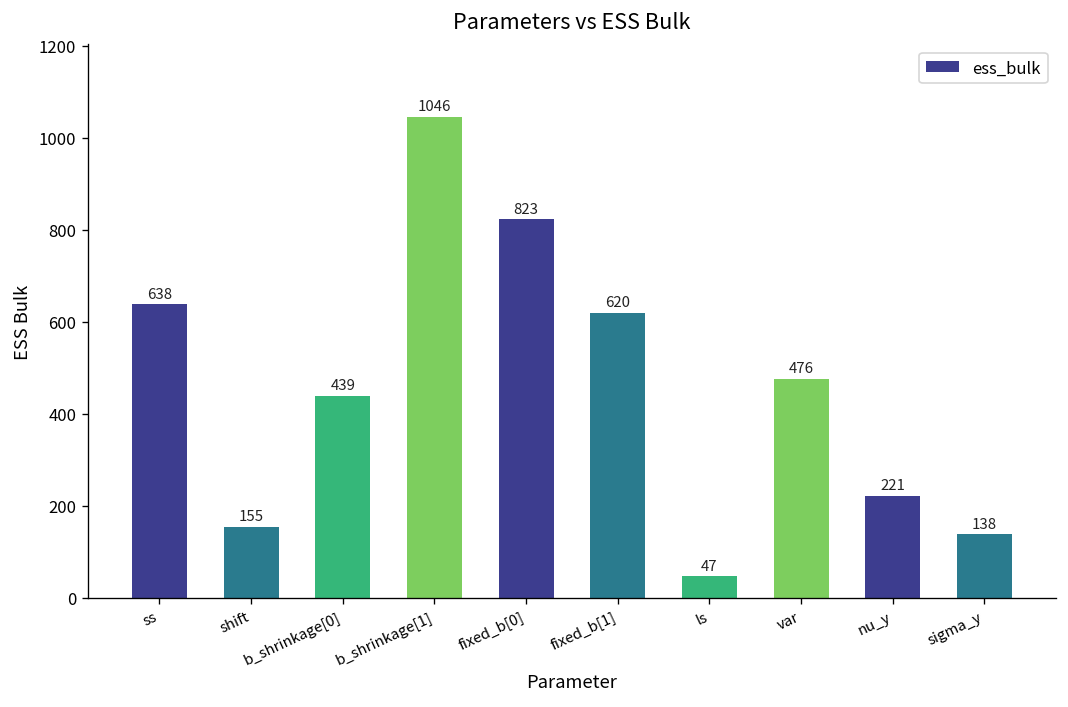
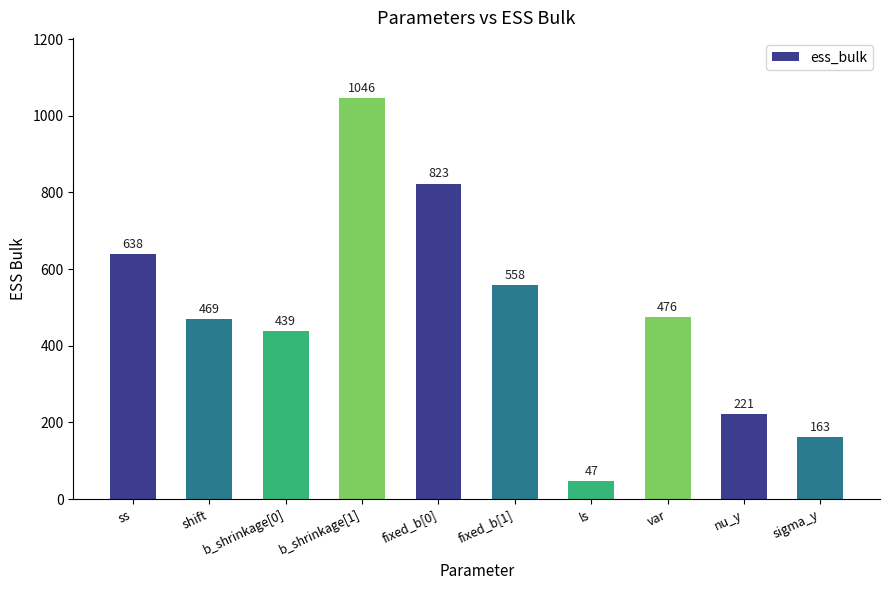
shift: 155 -> 469
fixed_b[1]: 620 -> 558
sigma_y: 138 -> 163
